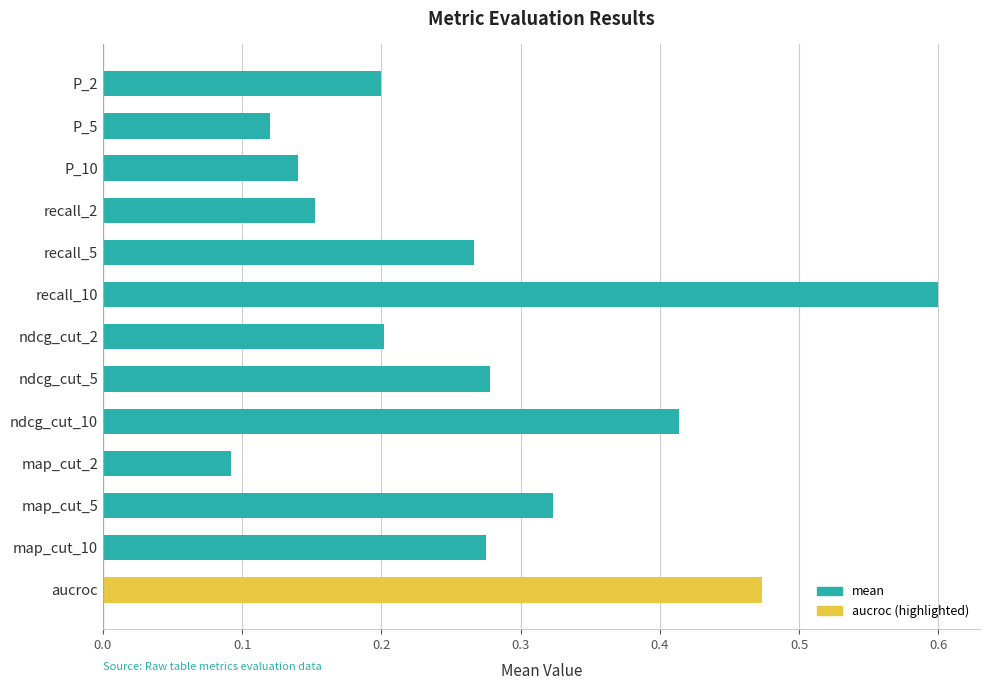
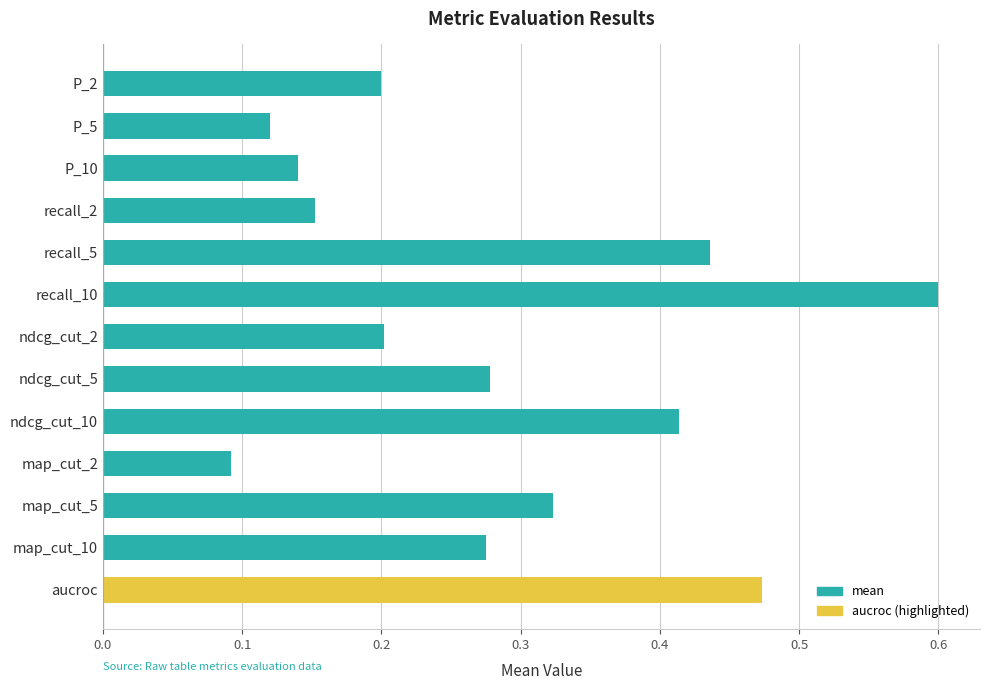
recall_5: 0.267 -> 0.436
